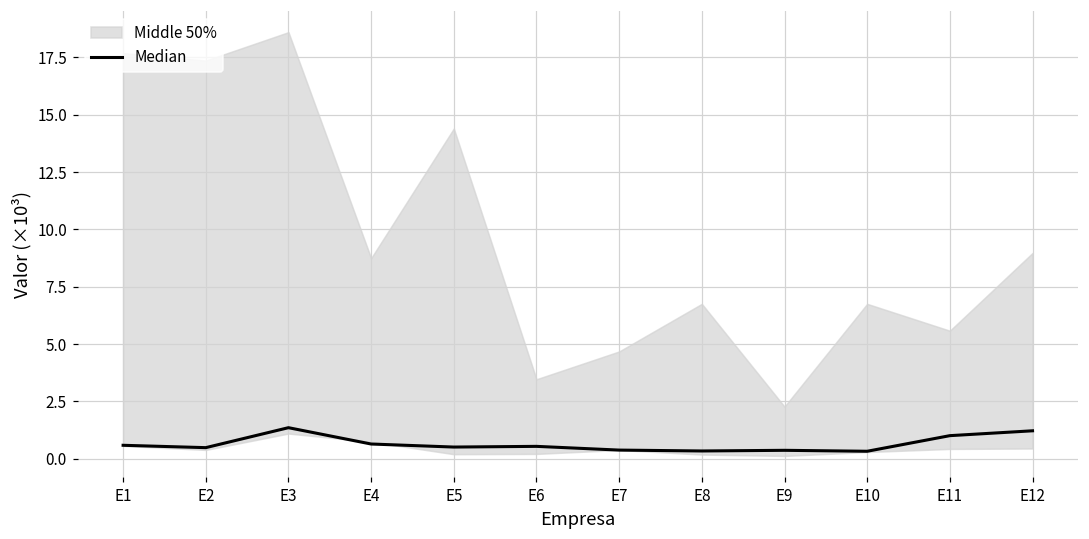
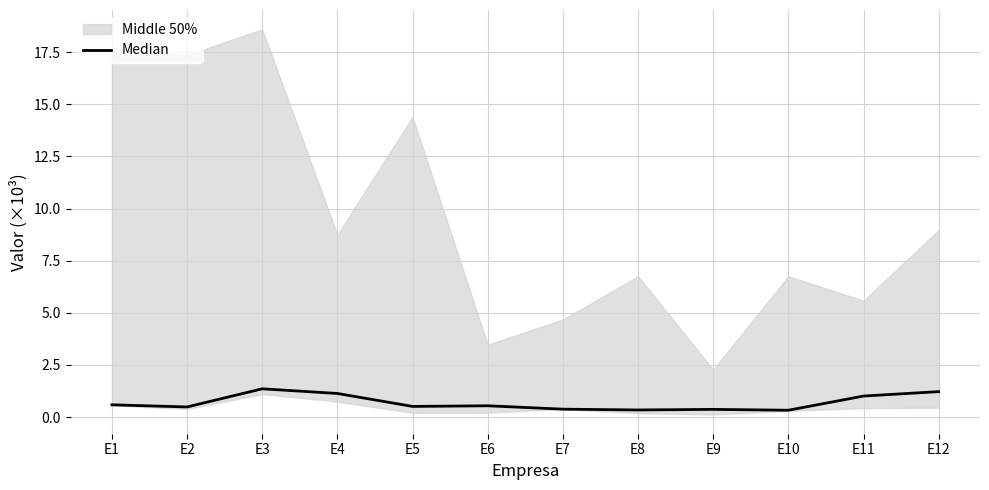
Median, E4: 0.6 -> 1.1
